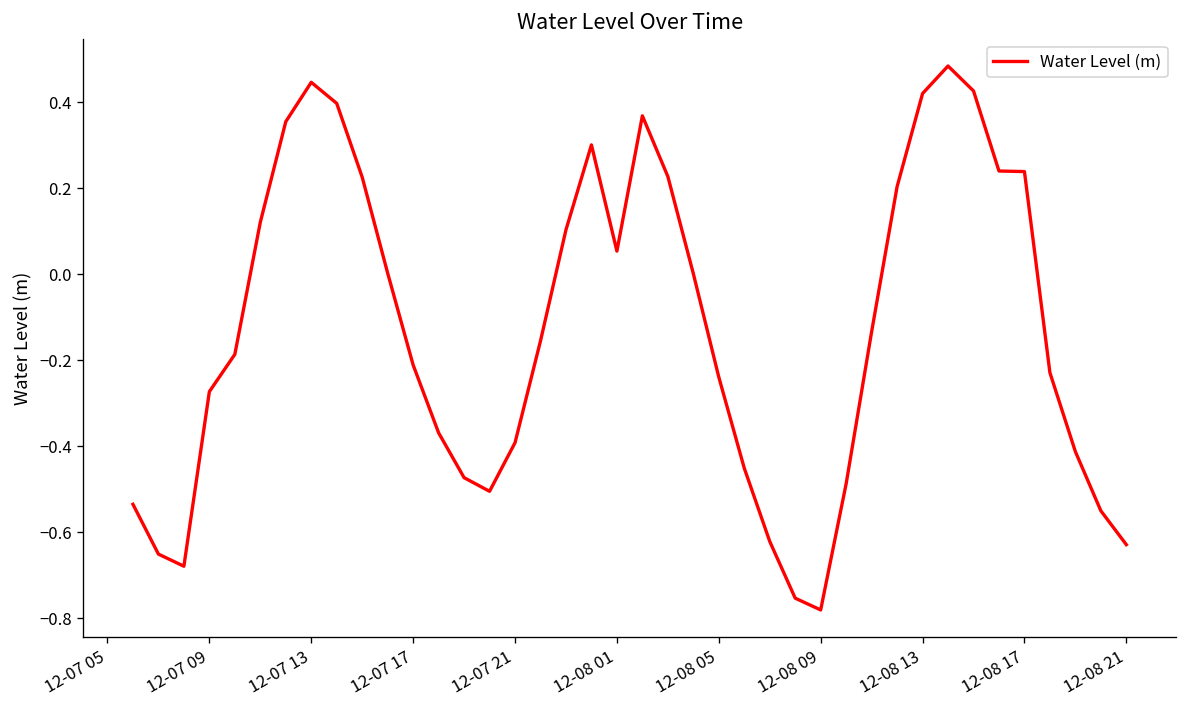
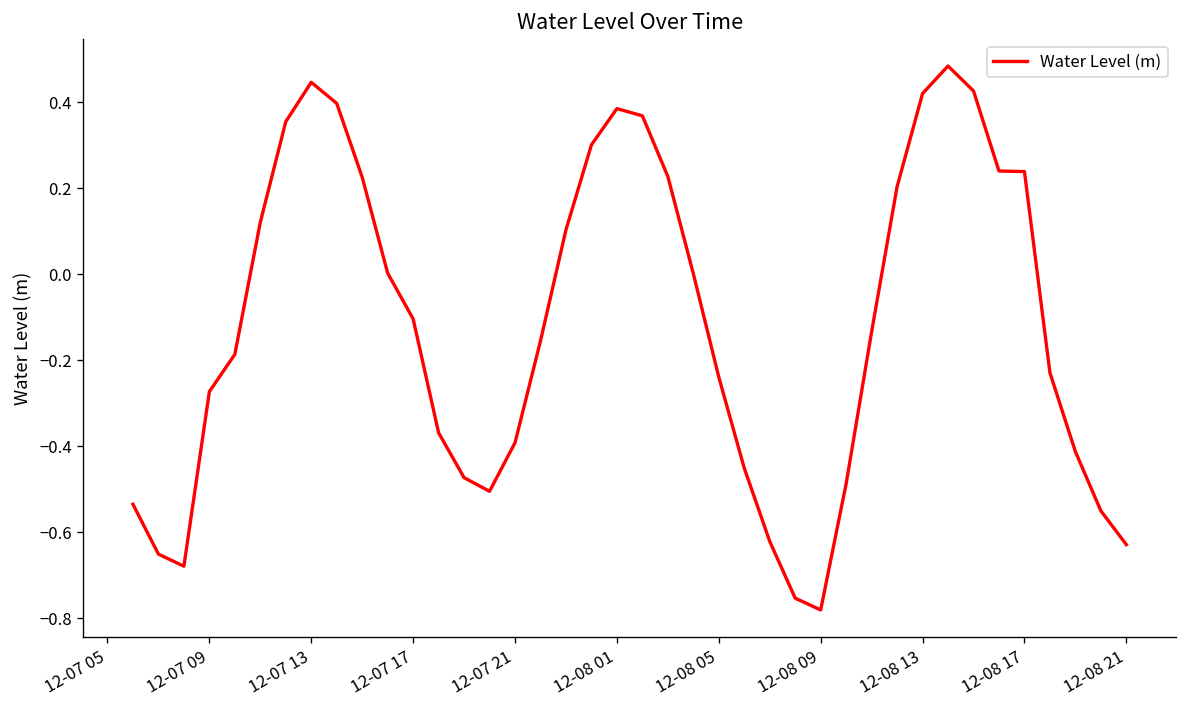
12-07 17: -0.21 -> -0.10
12-08 01: 0.05 -> 0.38
